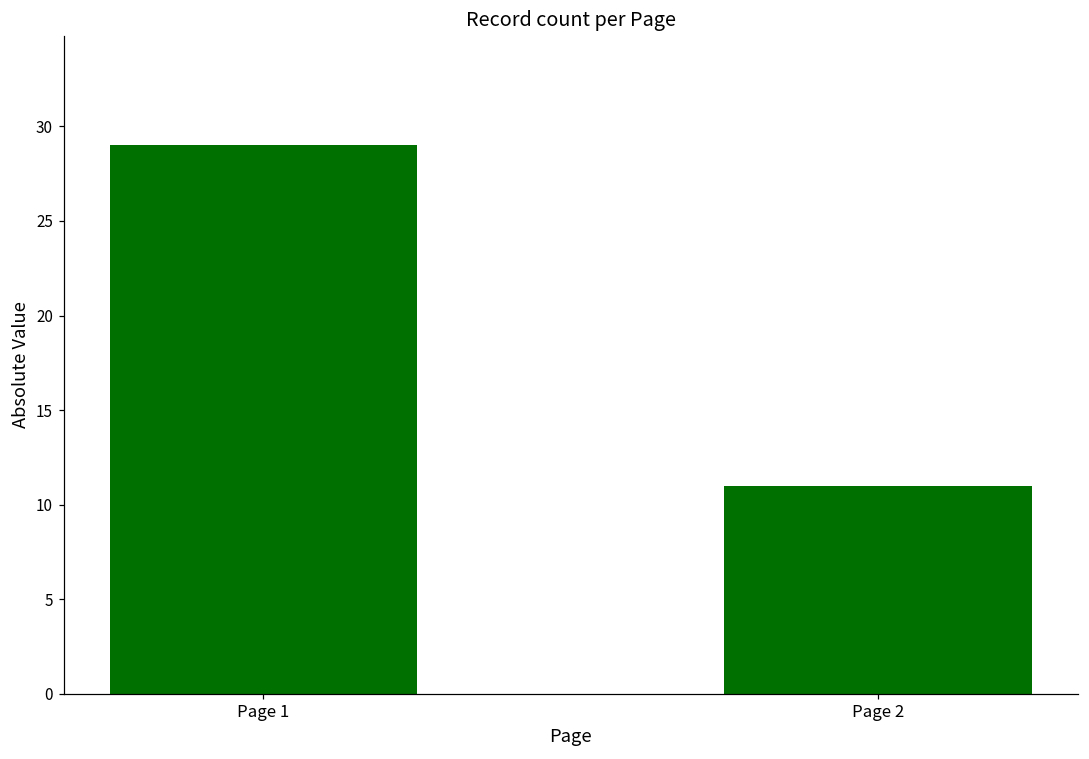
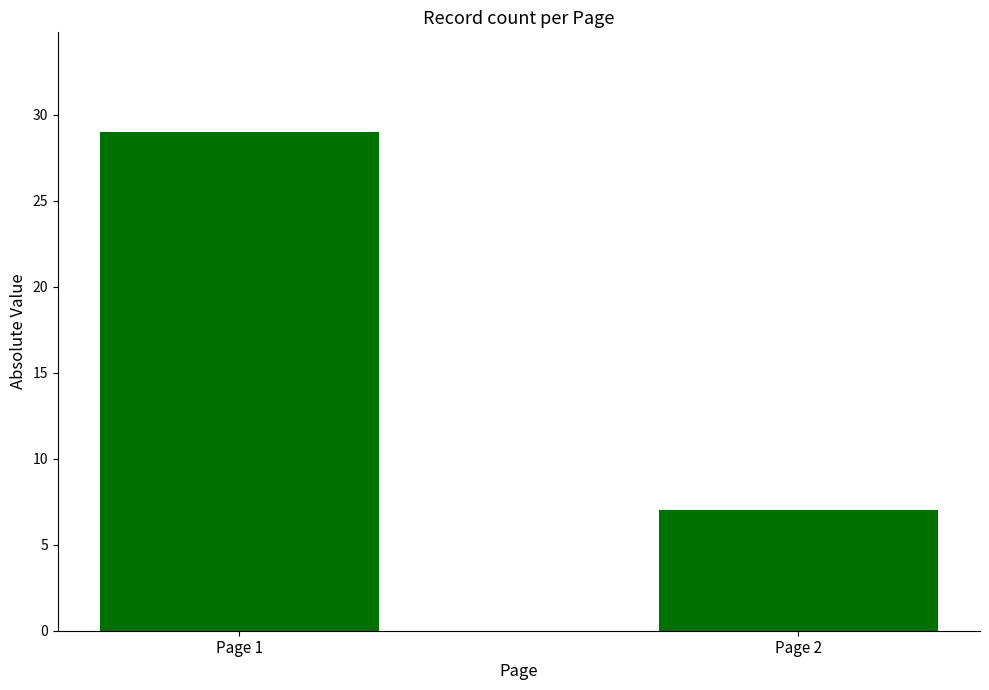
Page 2: 11 -> 7
